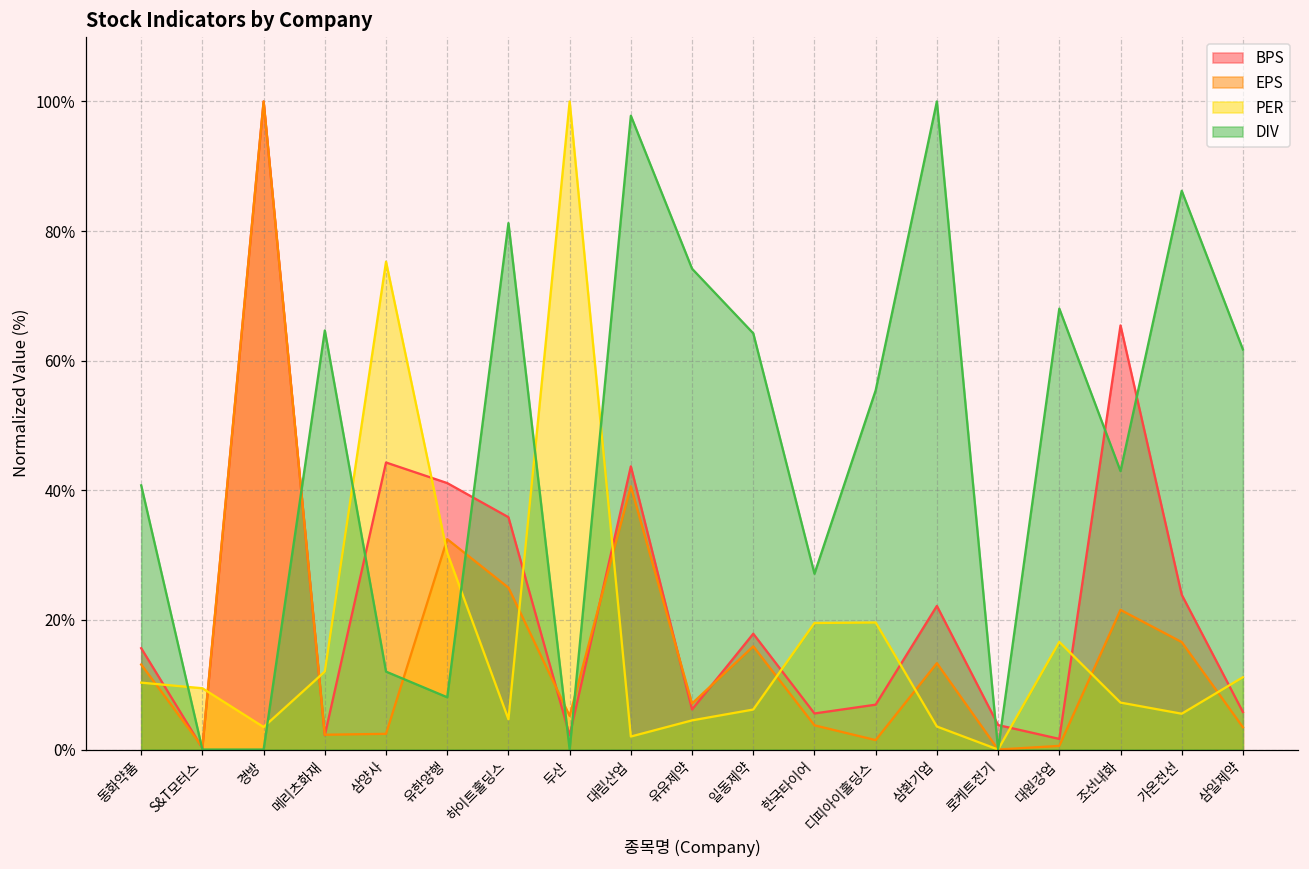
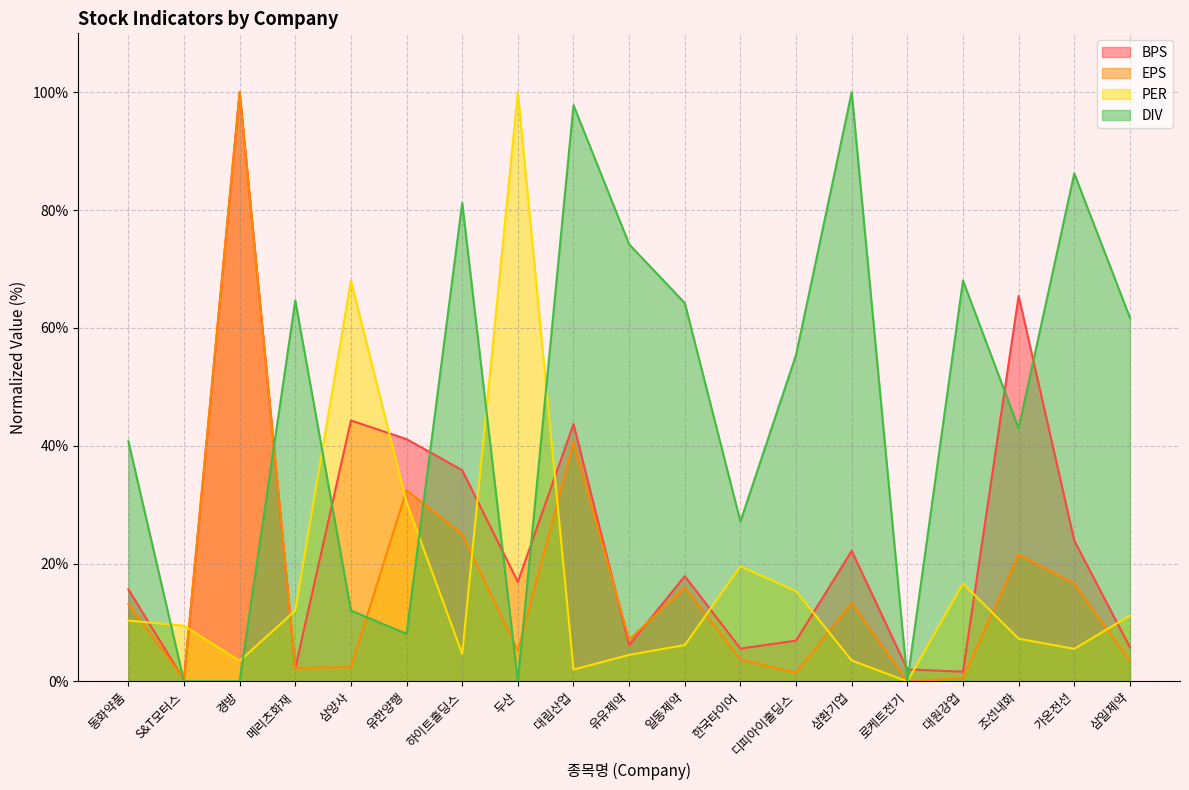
PER, 삼양사: 75% -> 68%
BPS, 두산: 2% -> 17%
PER, 디피아이홀딩스: 20% -> 15%
BPS, 로케트전기: 4% -> 2%
